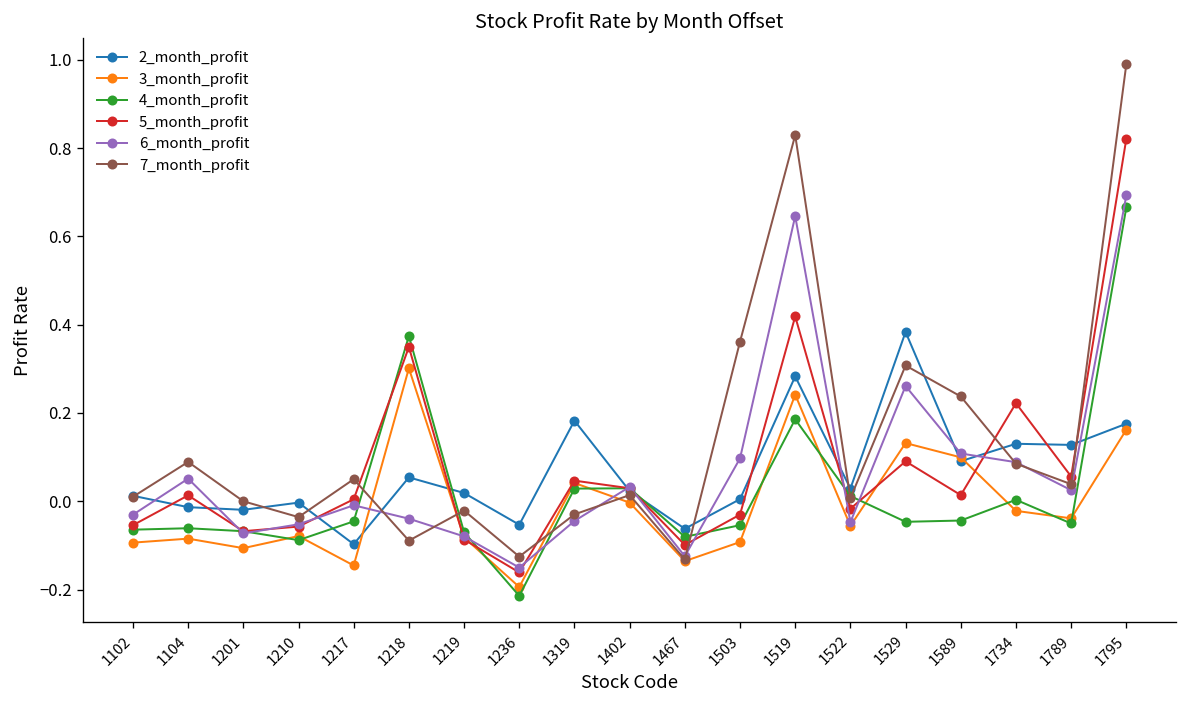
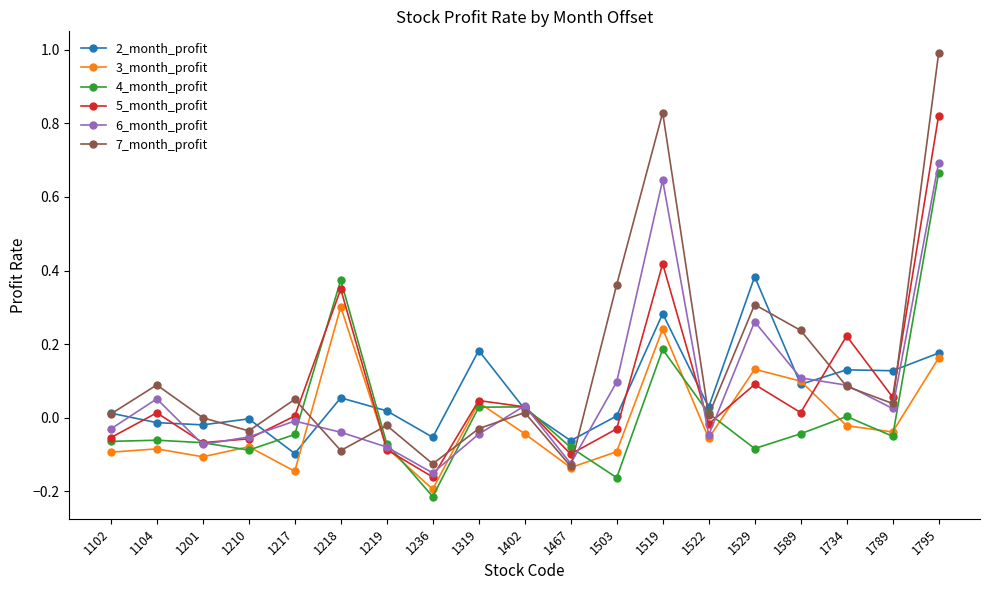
3_month_profit, 1402: 0.00 -> -0.04
4_month_profit, 1503: -0.05 -> -0.16
4_month_profit, 1529: -0.05 -> -0.08
